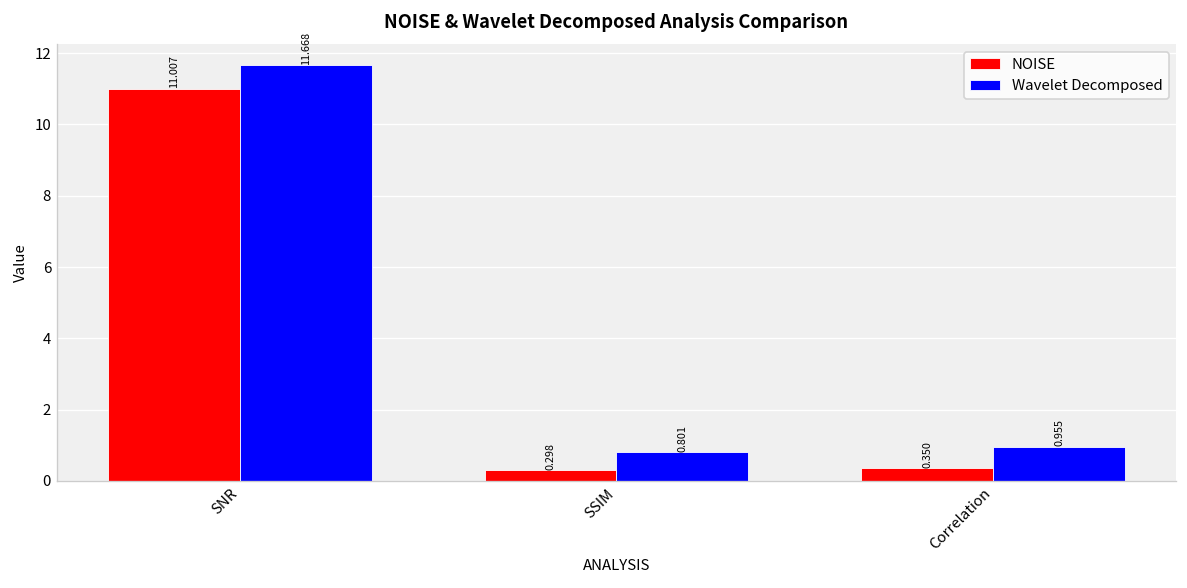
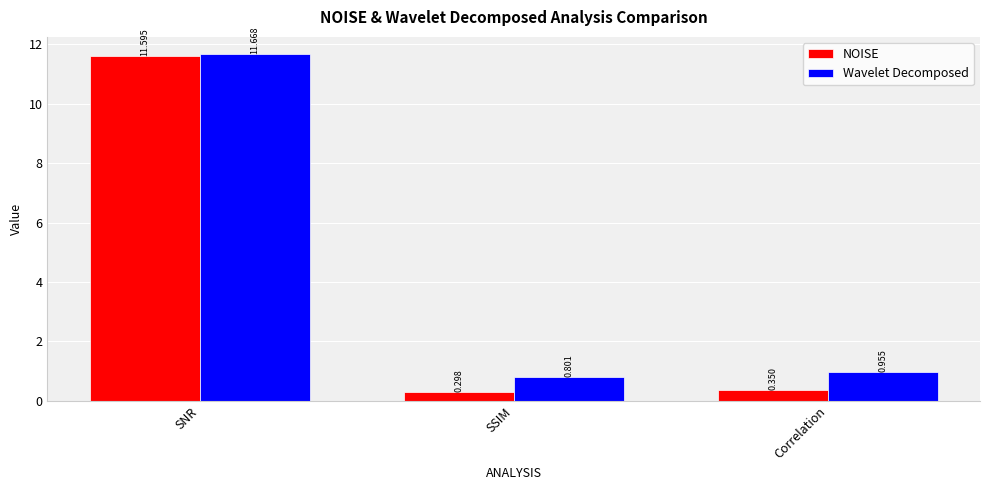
NOISE, SNR: 11.007 -> 11.595
